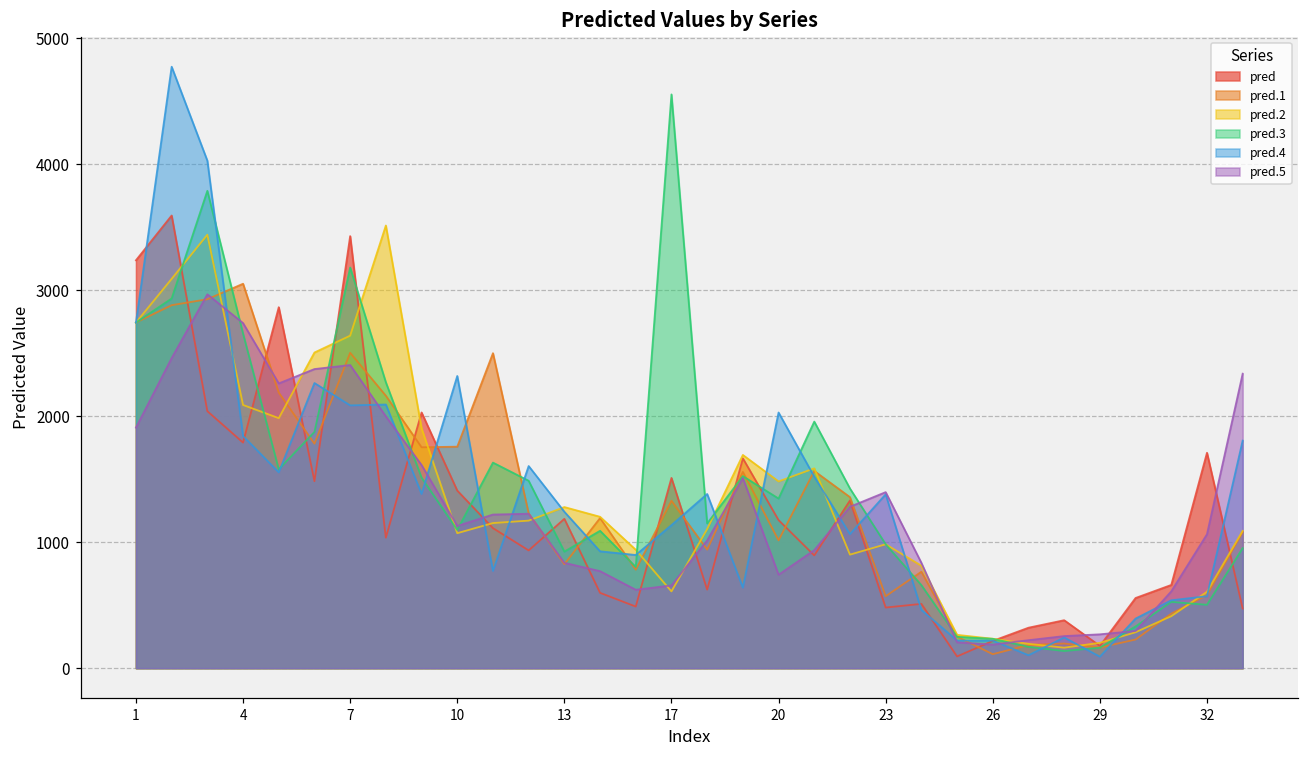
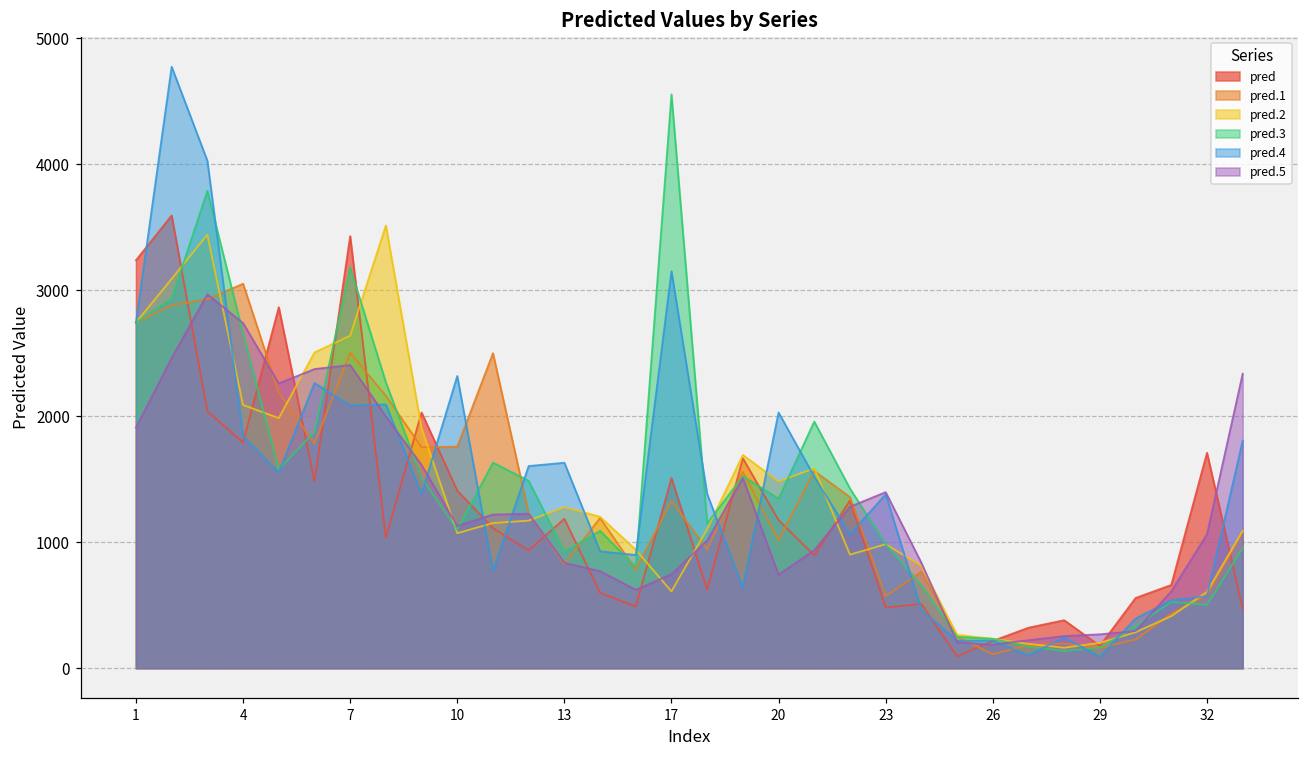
pred.4, 13: 1240 -> 1630
pred.4, 17: 1140 -> 3150
pred.5, 17: 660 -> 750
